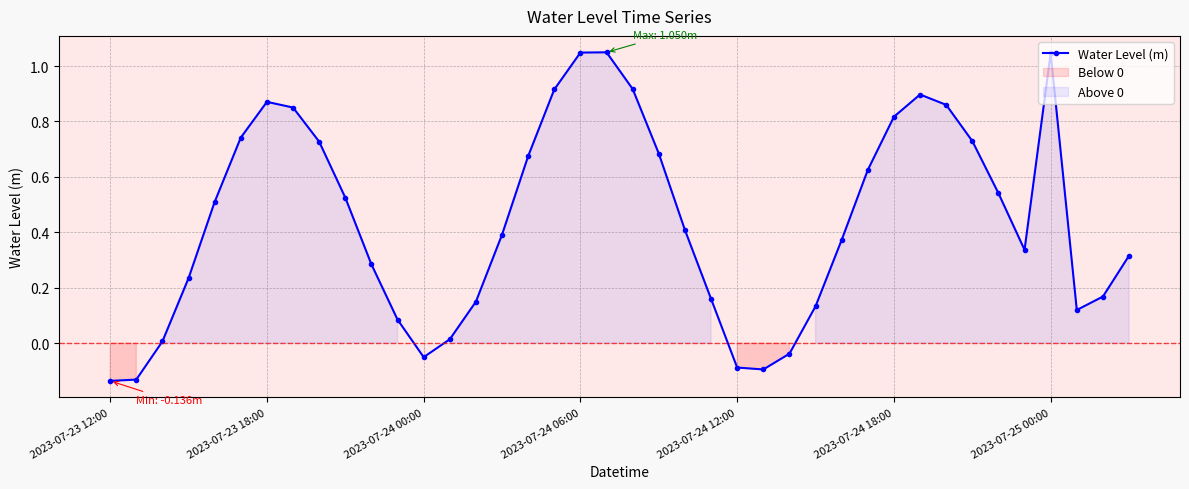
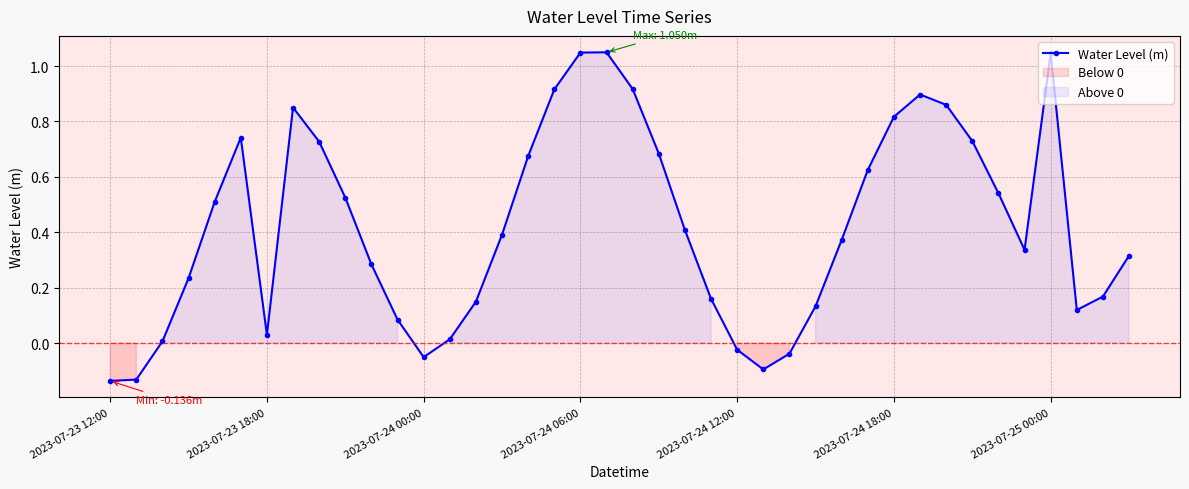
2023-07-23 18:00: 0.87 -> 0.03
2023-07-24 12:00: -0.09 -> -0.02
